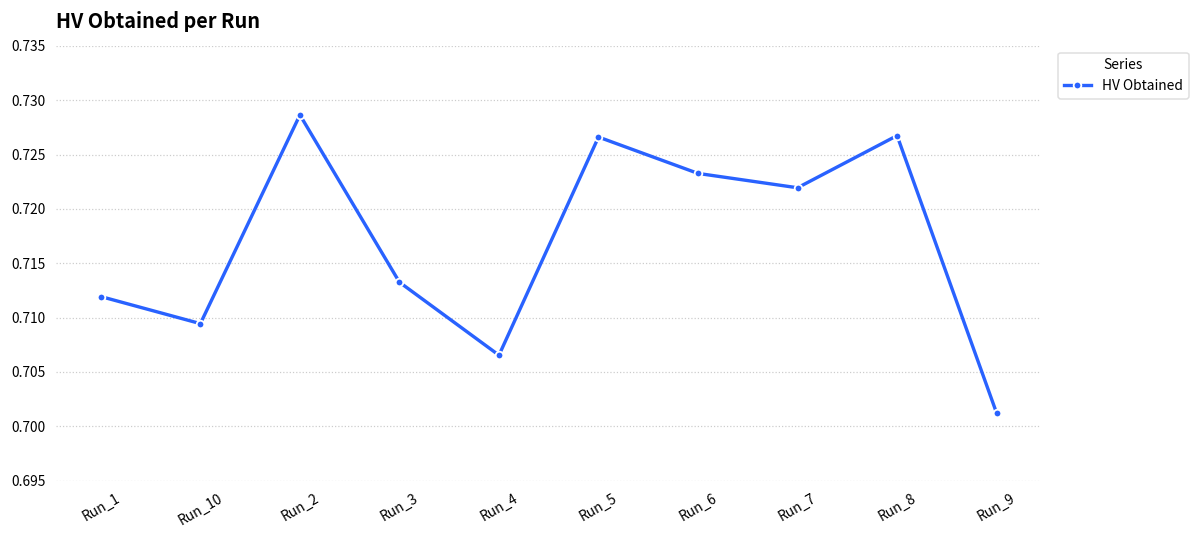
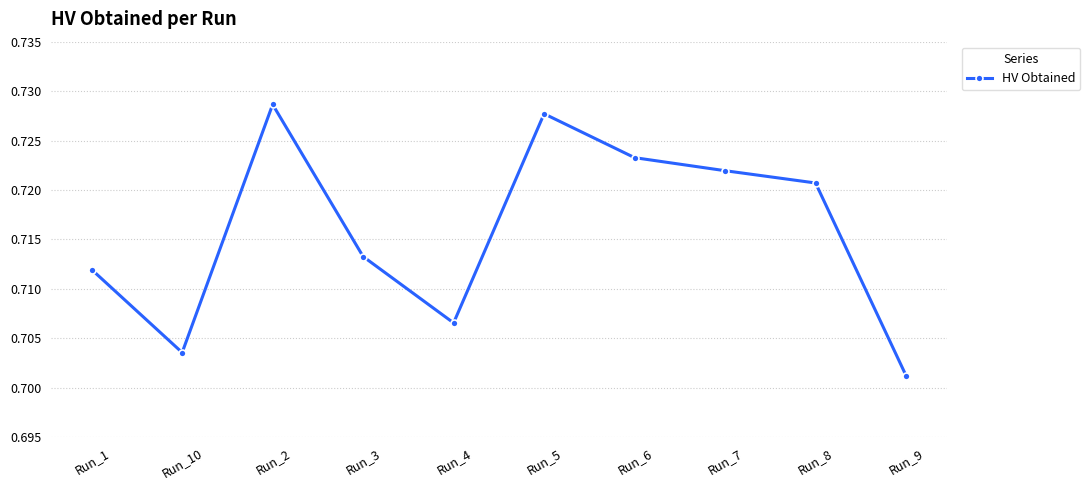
Run_10: 0.709 -> 0.704
Run_5: 0.727 -> 0.728
Run_8: 0.727 -> 0.721
